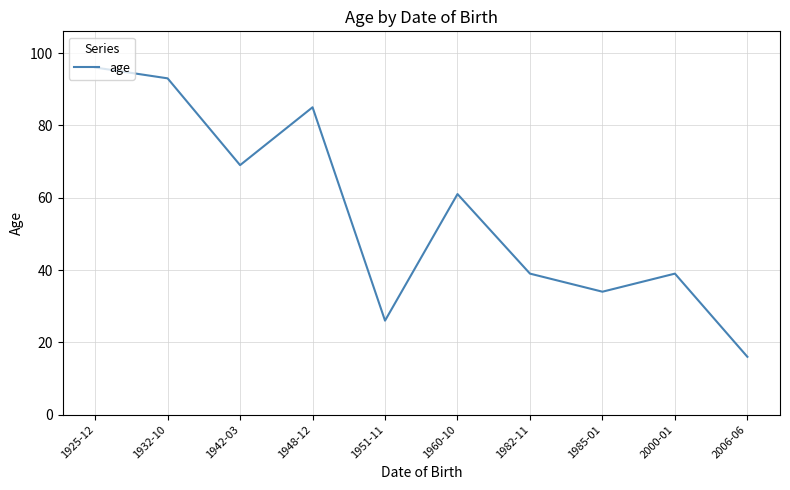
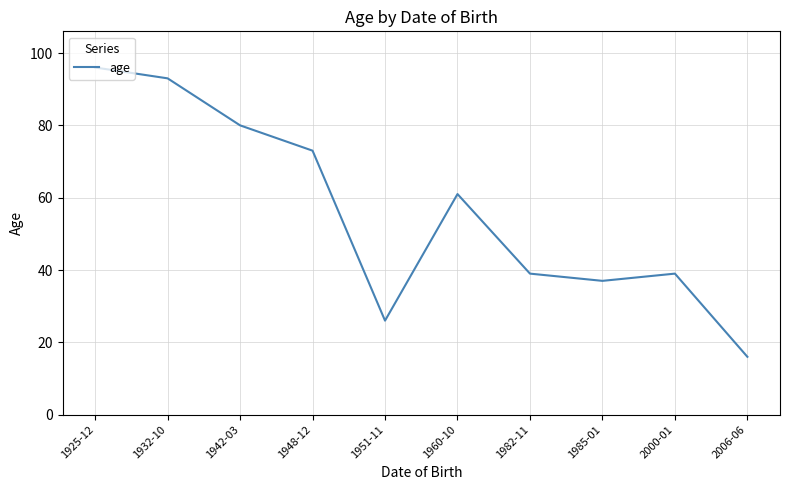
1942-03: 69 -> 80
1948-12: 85 -> 73
1985-01: 34 -> 37
